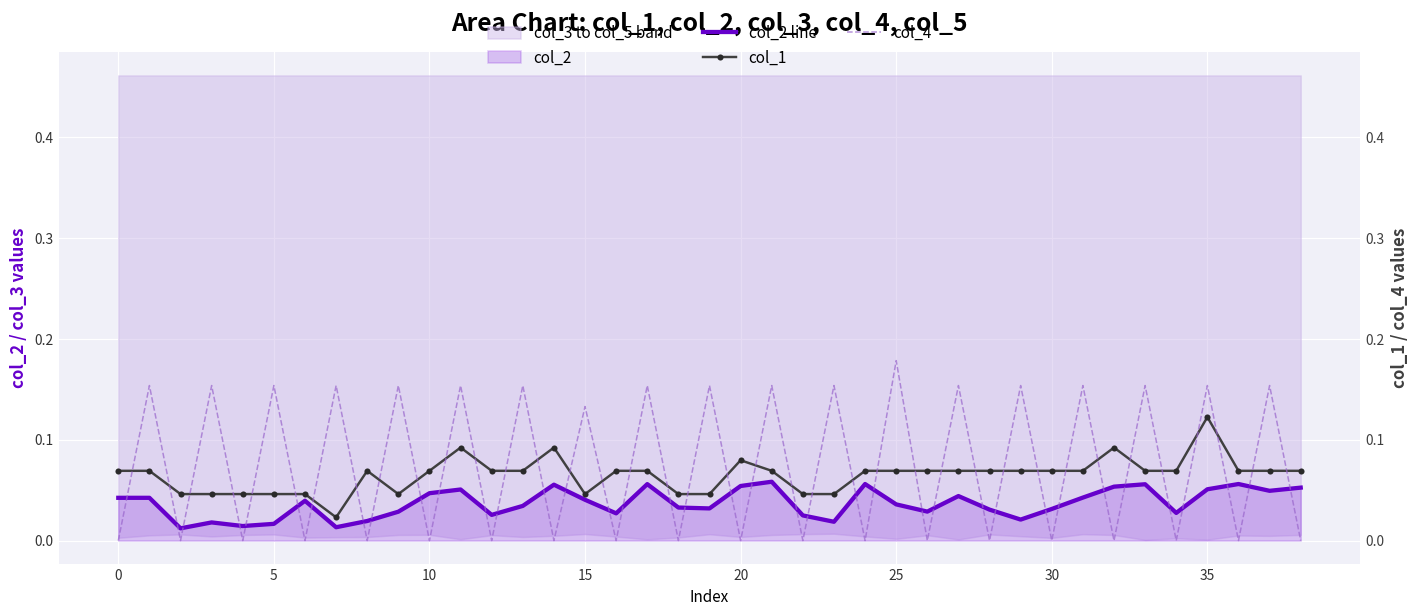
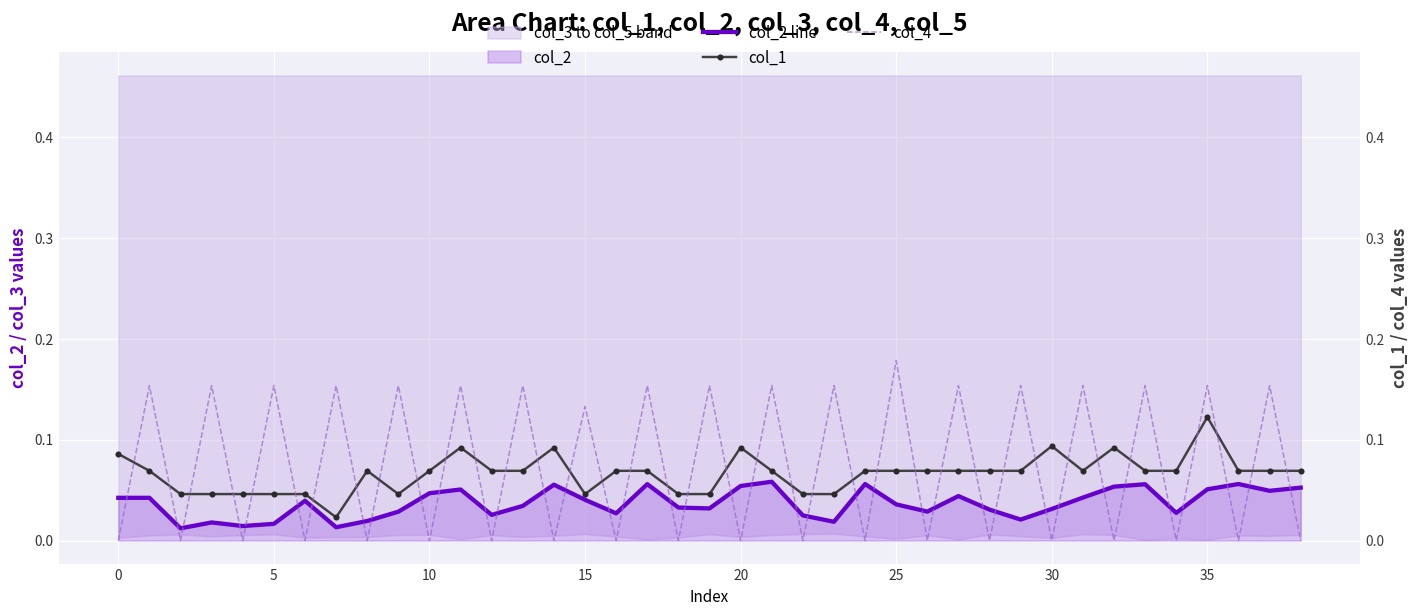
col_1, 0: 0.07 -> 0.09
col_1, 20: 0.08 -> 0.09
col_1, 30: 0.07 -> 0.09
